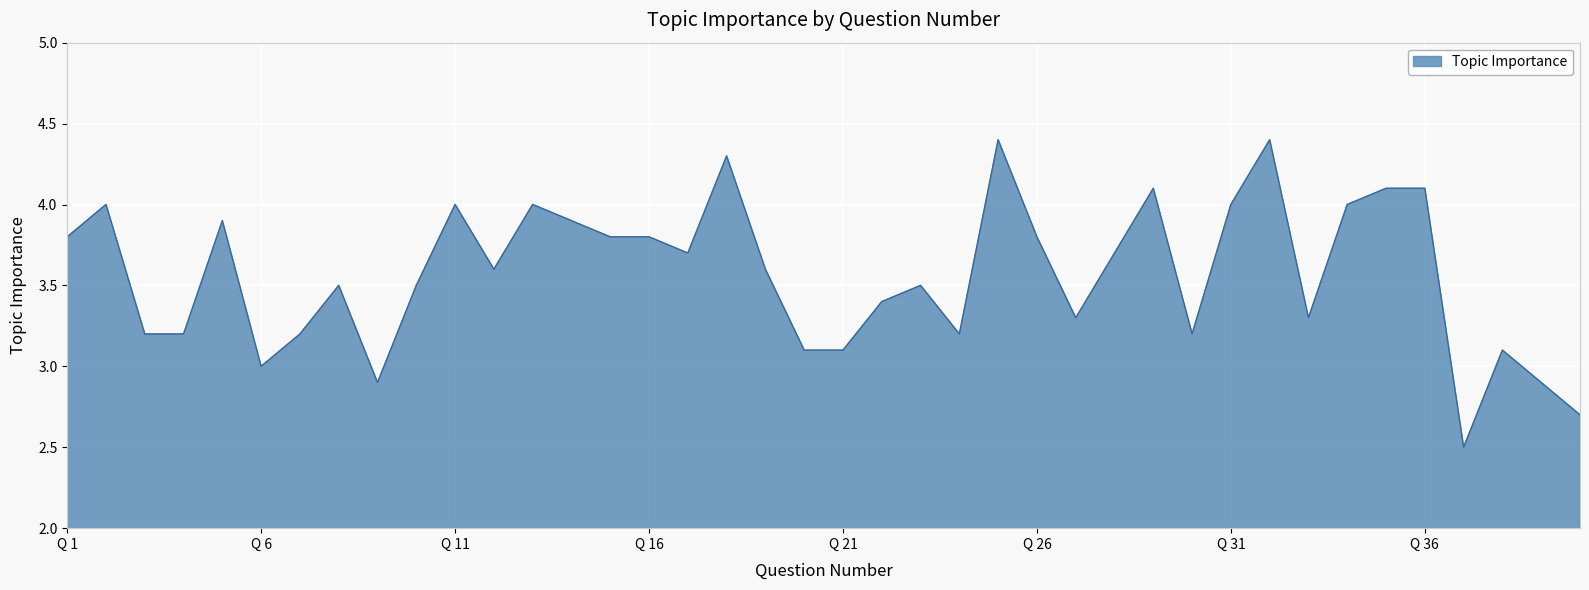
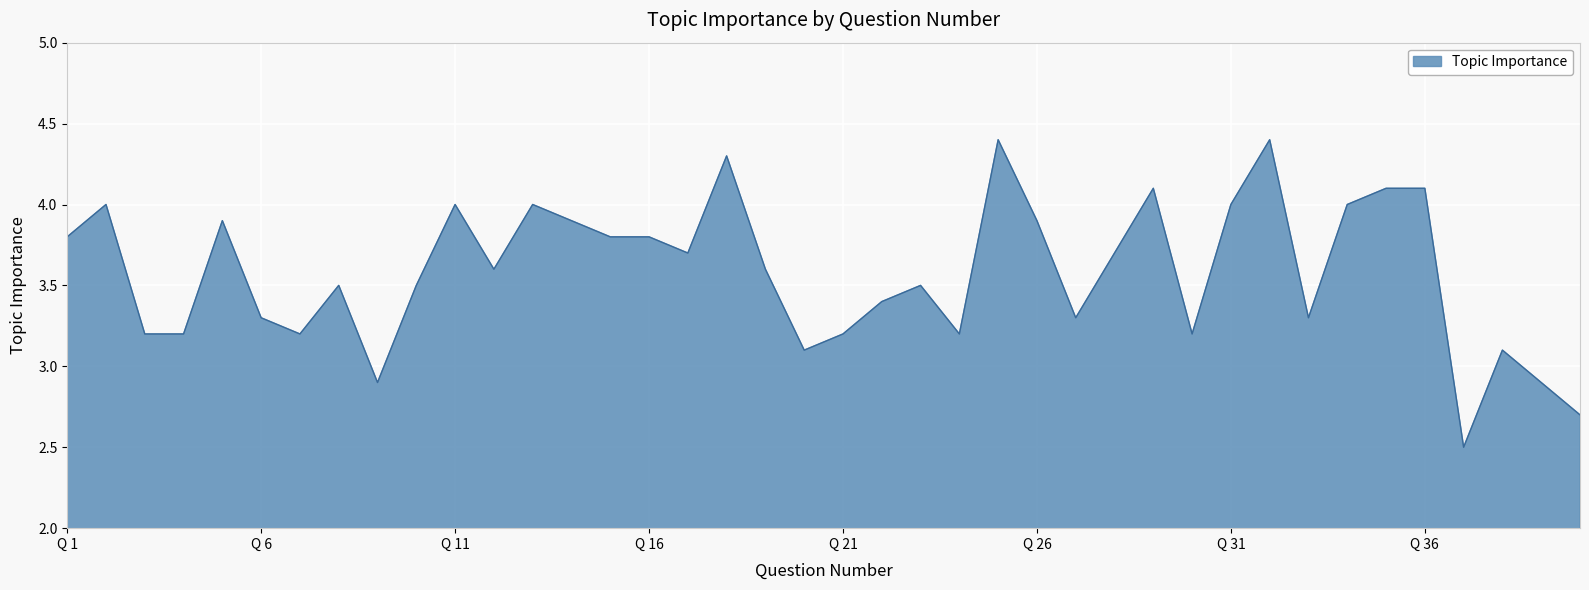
Q 6: 3.0 -> 3.3
Q 21: 3.1 -> 3.2
Q 26: 3.8 -> 3.9
